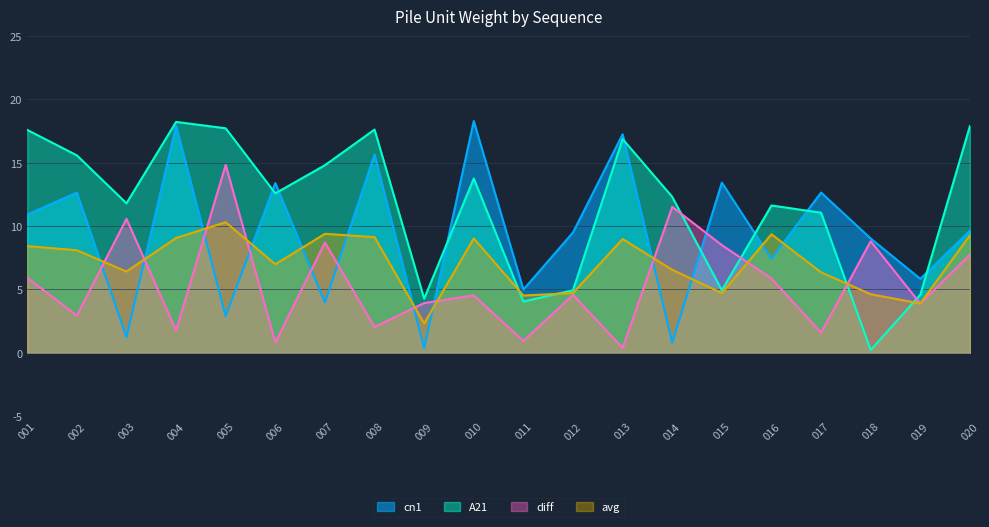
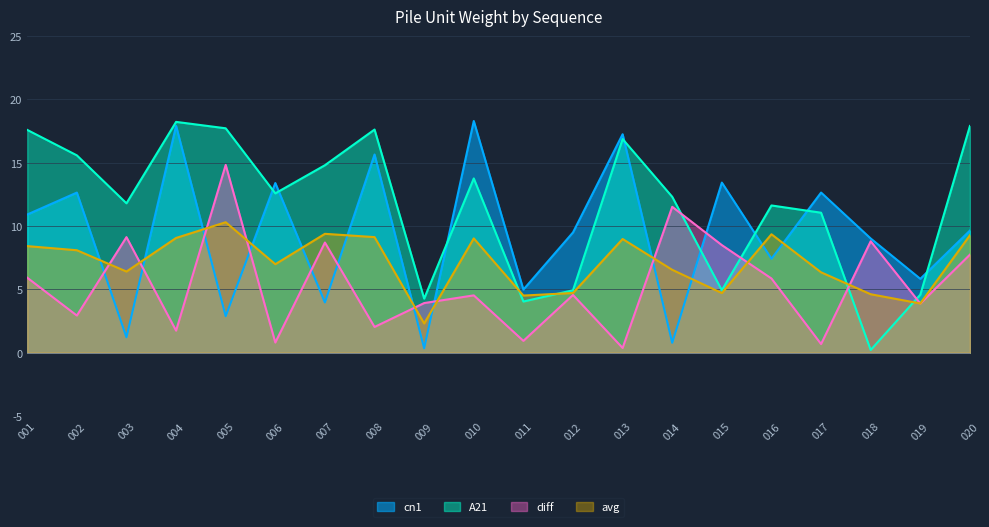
diff, 003: 10.6 -> 9.1
diff, 017: 1.6 -> 0.7
